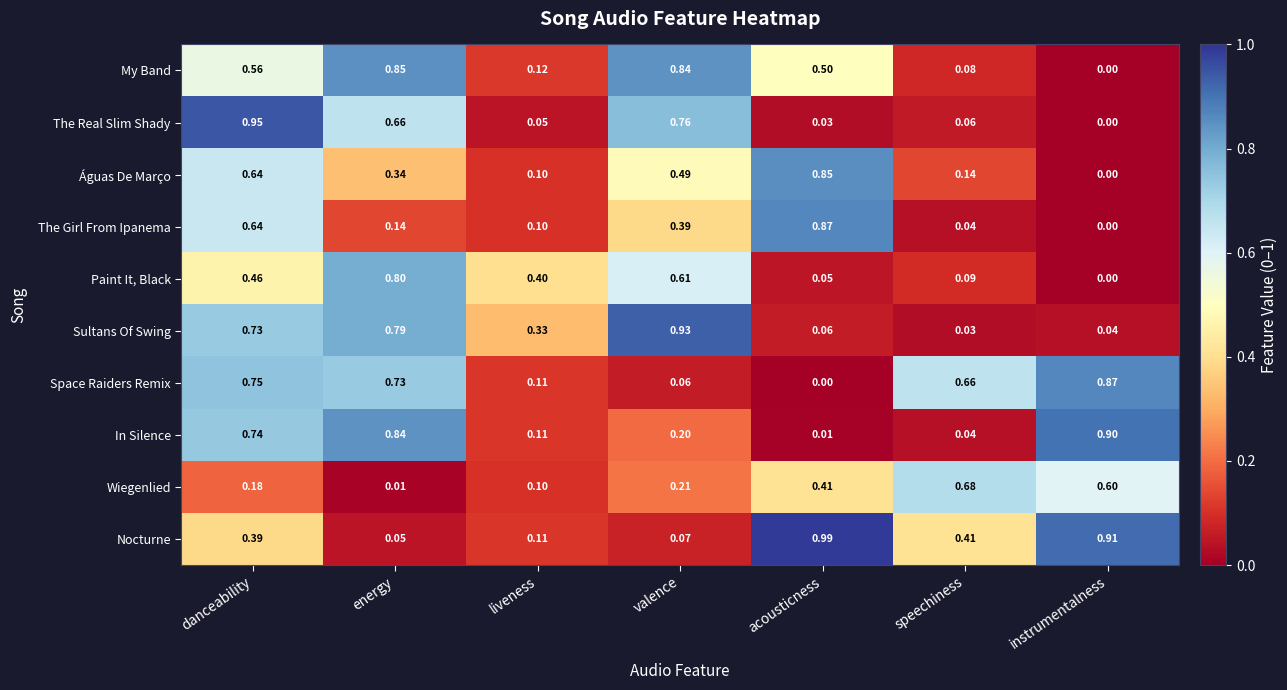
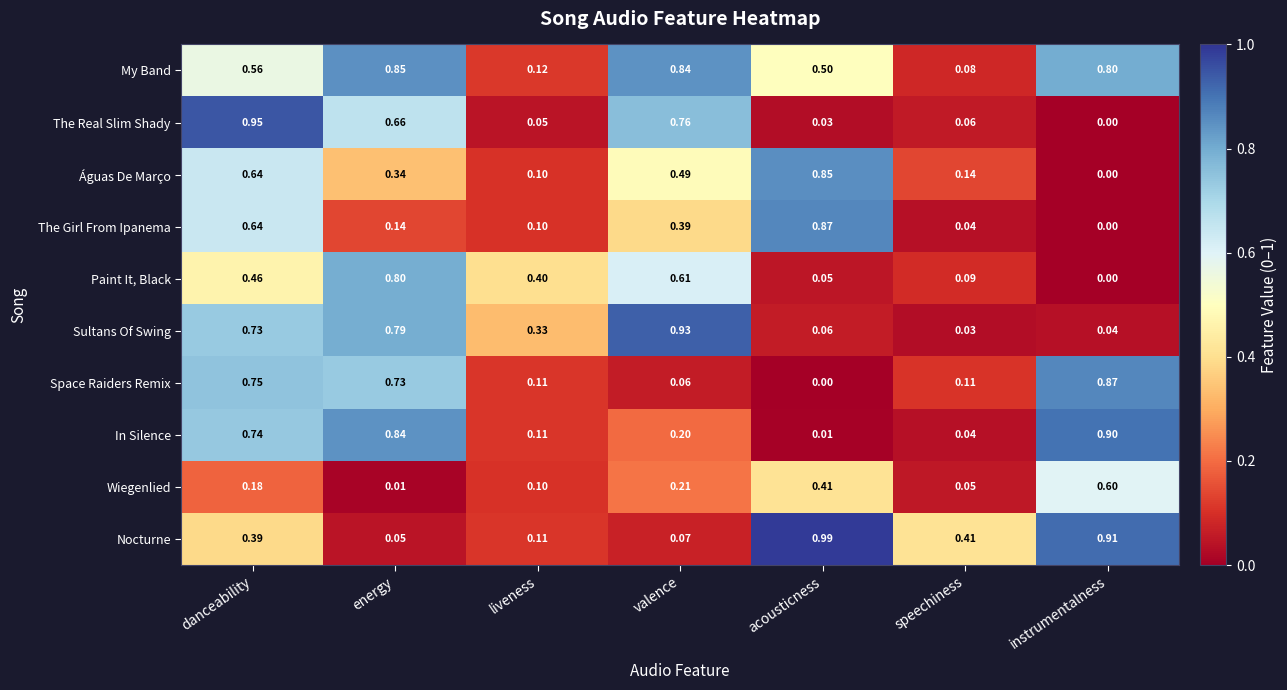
My Band, instrumentalness: 0.00 -> 0.80
Space Raiders Remix, speechiness: 0.66 -> 0.11
Wiegenlied, speechiness: 0.68 -> 0.05
